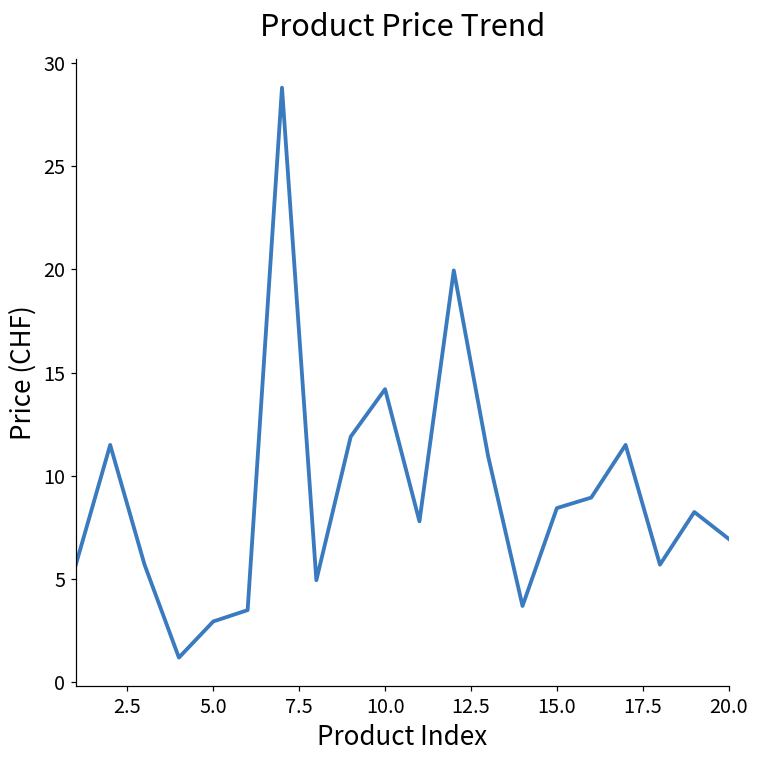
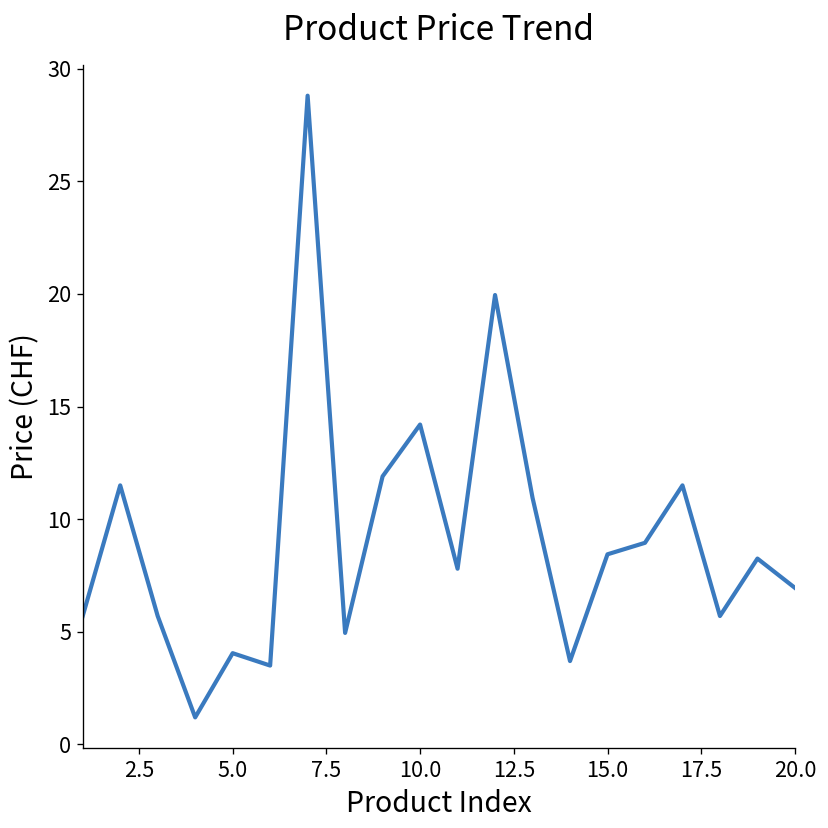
5.0: 3.0 -> 4.1
